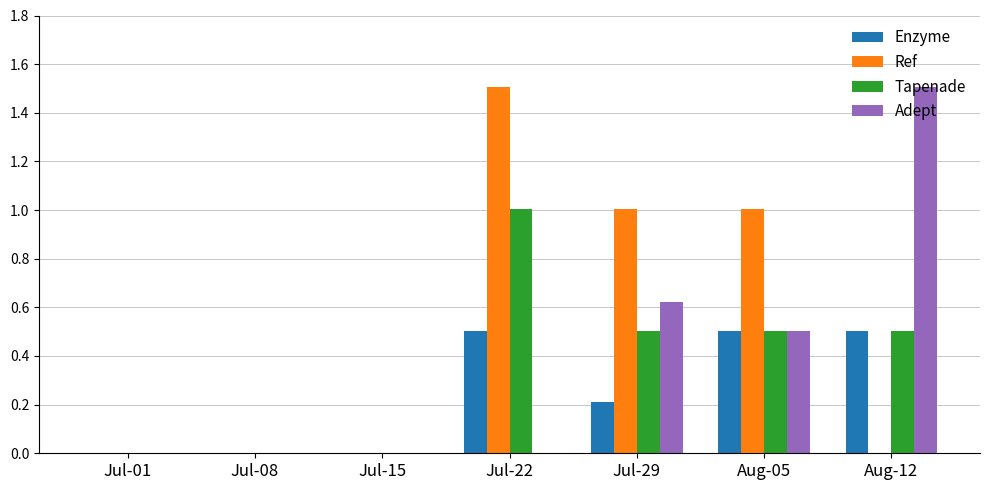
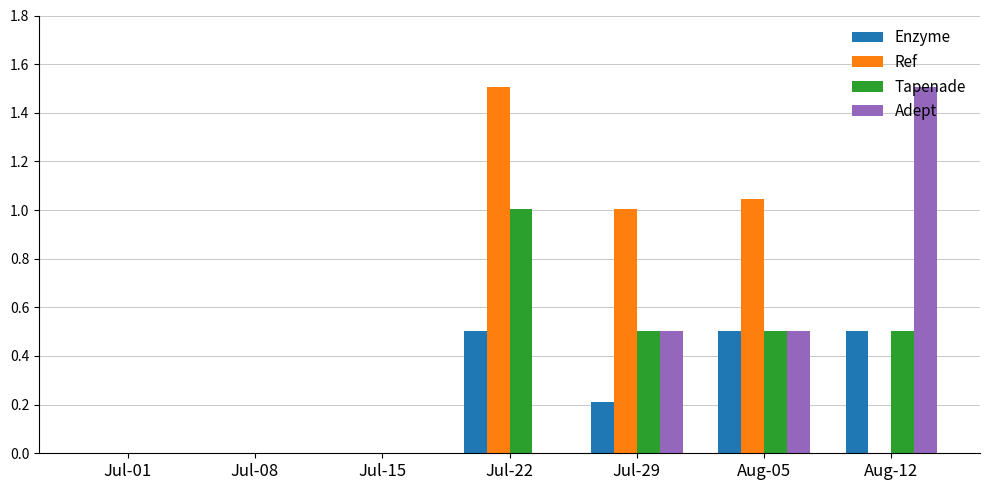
Adept, Jul-29: 0.62 -> 0.50
Ref, Aug-05: 1.00 -> 1.05
